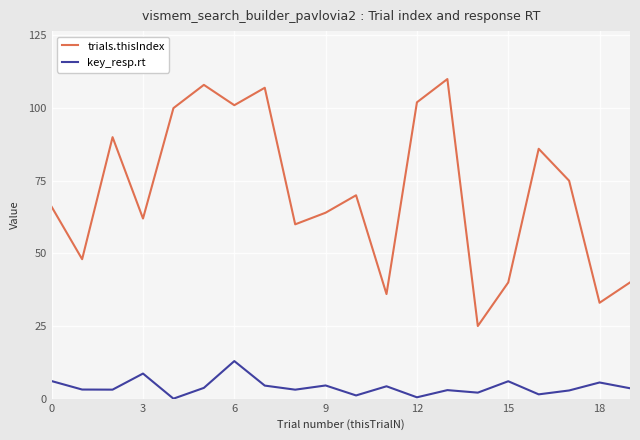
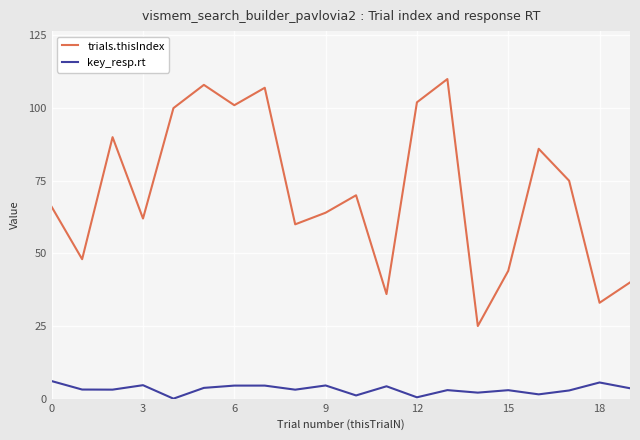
key_resp.rt, 3: 9 -> 5
key_resp.rt, 6: 13 -> 4
trials.thisIndex, 15: 40 -> 44
key_resp.rt, 15: 6 -> 3
